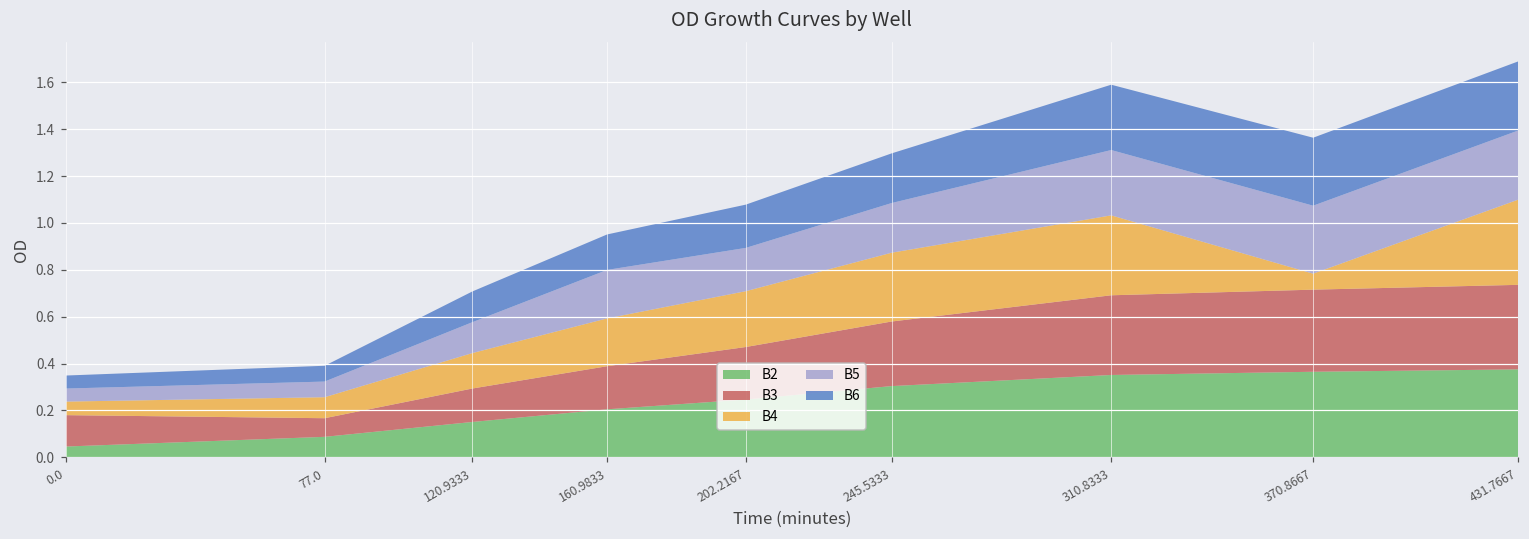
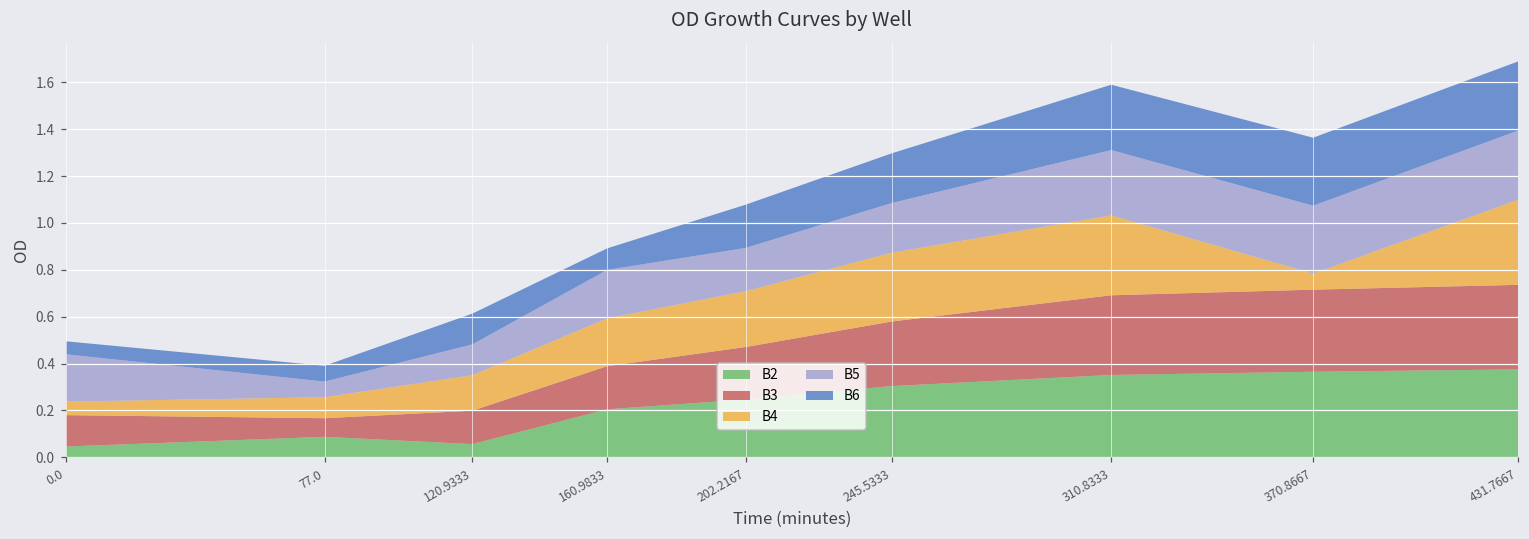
B5, 0.0: 0.06 -> 0.20
B2, 120.9333: 0.15 -> 0.06
B6, 160.9833: 0.15 -> 0.09
